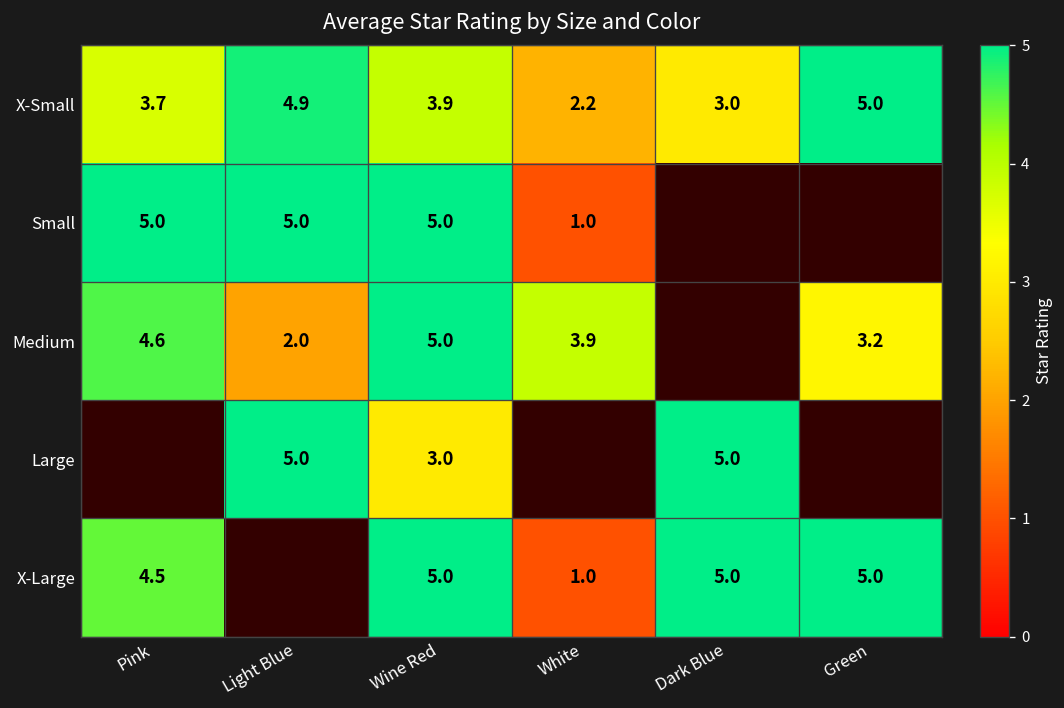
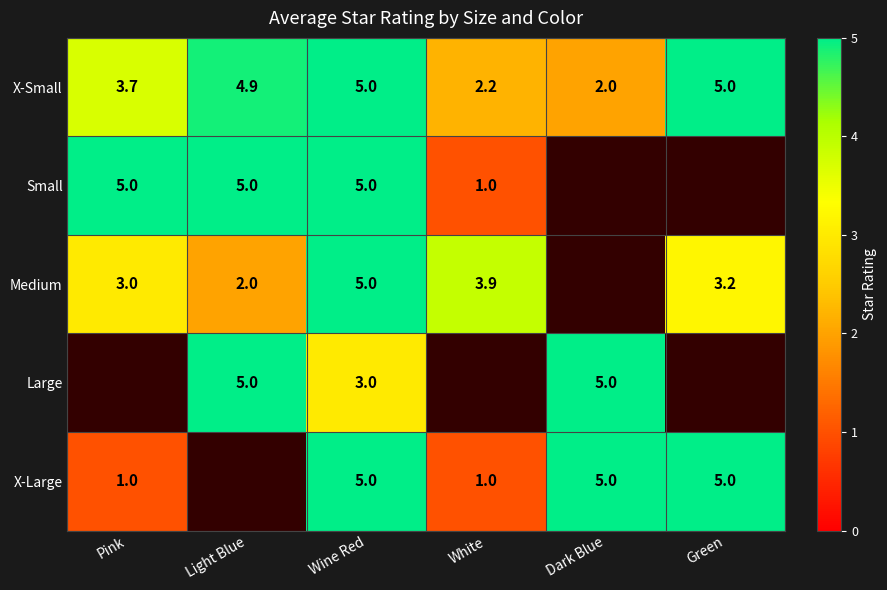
X-Small, Wine Red: 3.9 -> 5.0
X-Small, Dark Blue: 3.0 -> 2.0
Medium, Pink: 4.6 -> 3.0
X-Large, Pink: 4.5 -> 1.0
